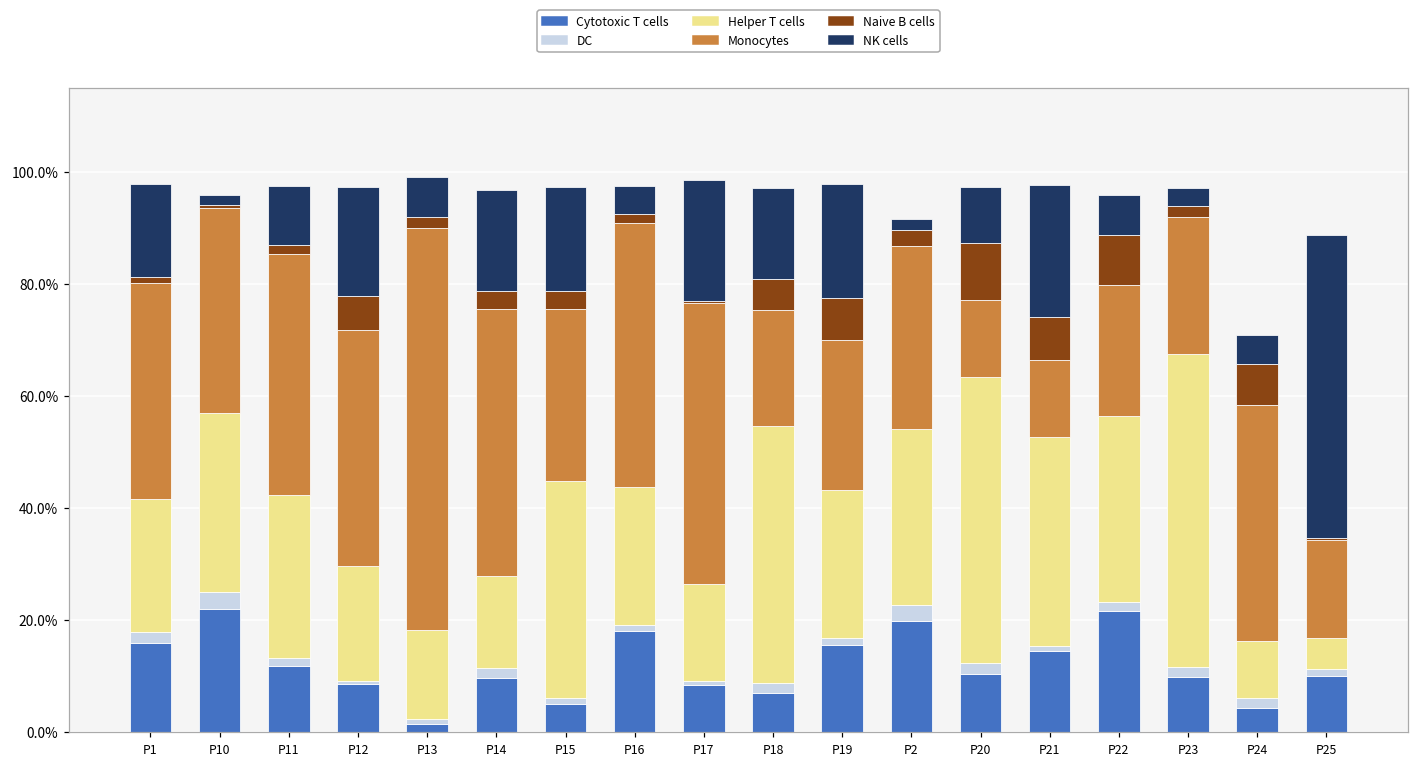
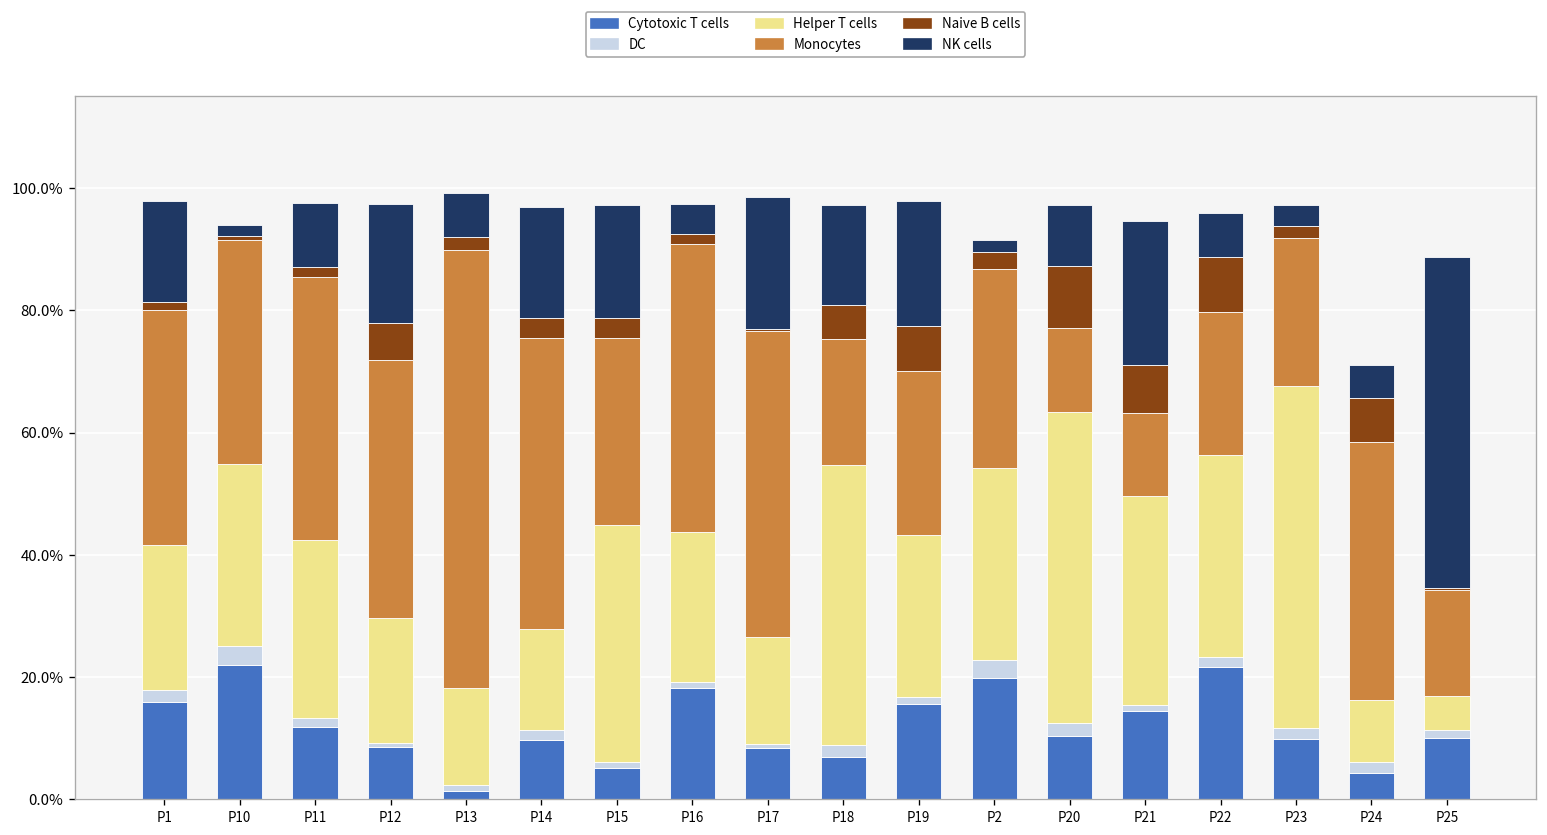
Helper T cells, P10: 32% -> 30%
Helper T cells, P21: 37% -> 34%
